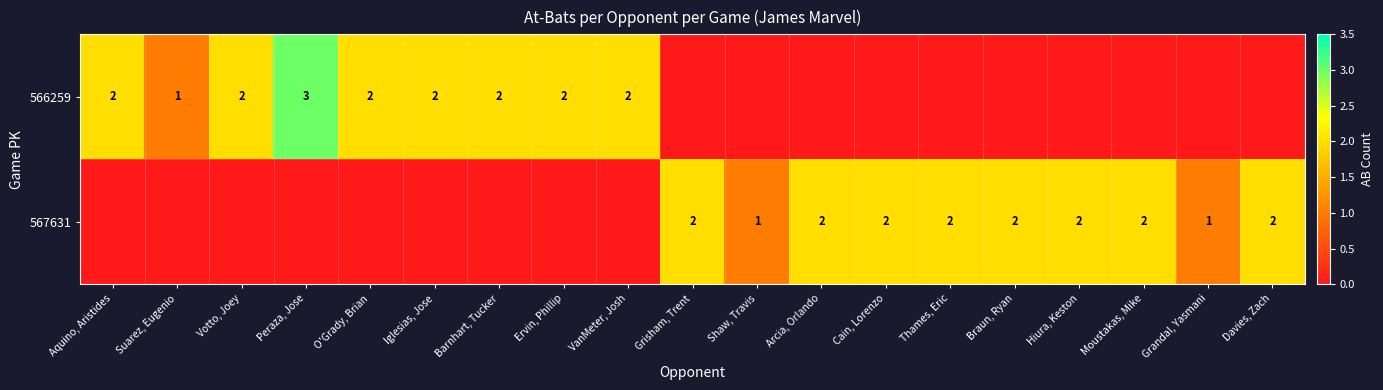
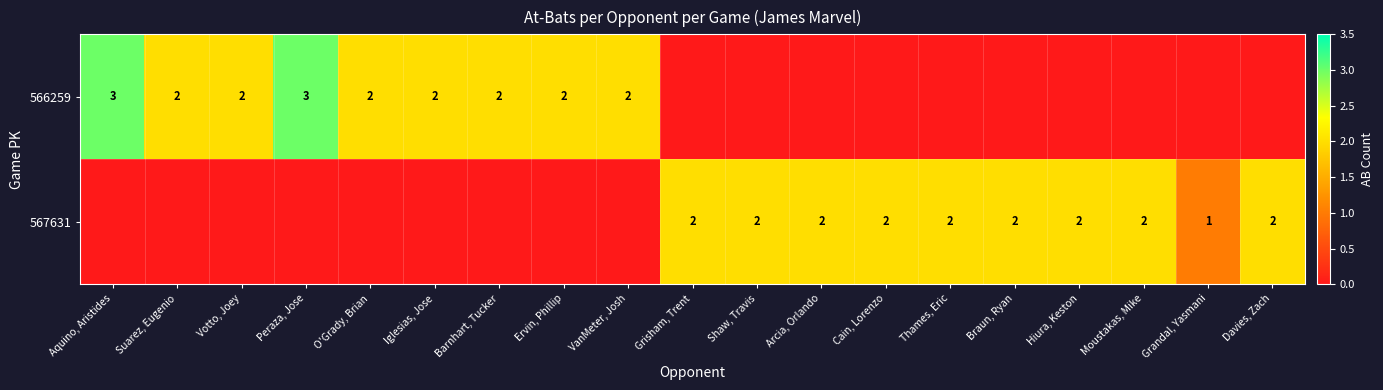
566259, Aquino, Aristides: 2 -> 3
566259, Suarez, Eugenio: 1 -> 2
567631, Shaw, Travis: 1 -> 2
